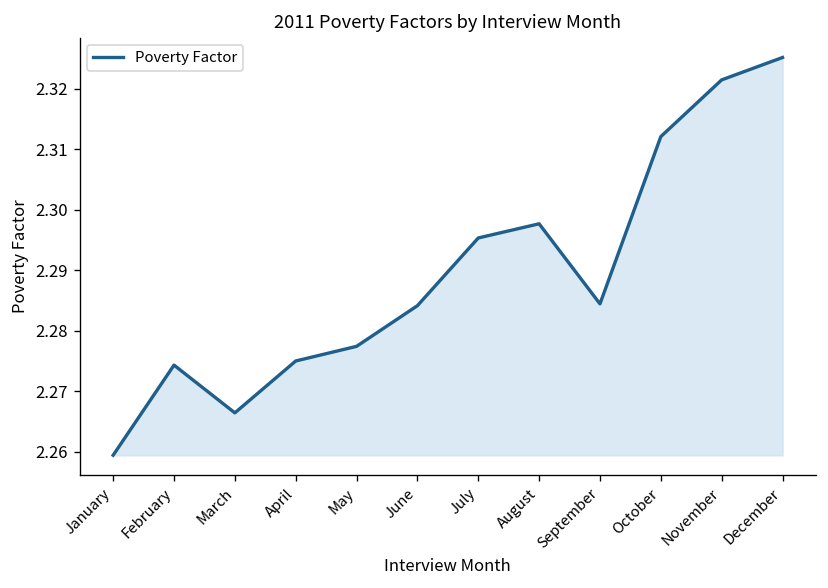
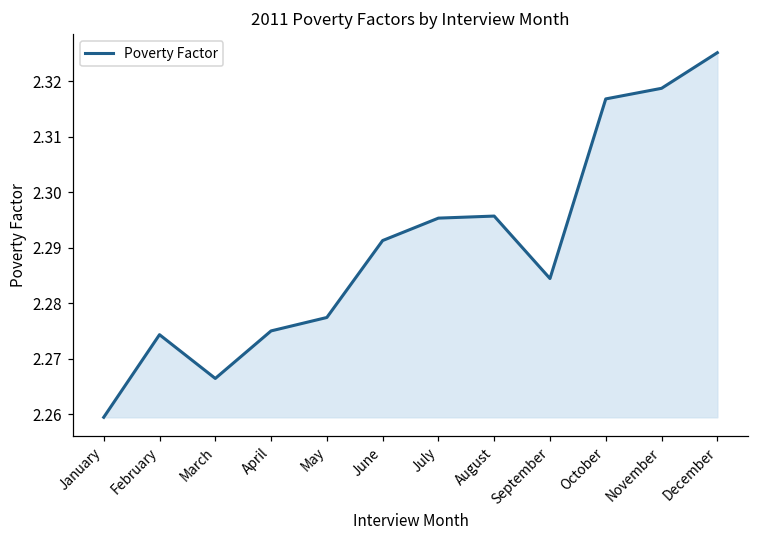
June: 2.284 -> 2.291
August: 2.298 -> 2.296
October: 2.312 -> 2.317
November: 2.321 -> 2.319
